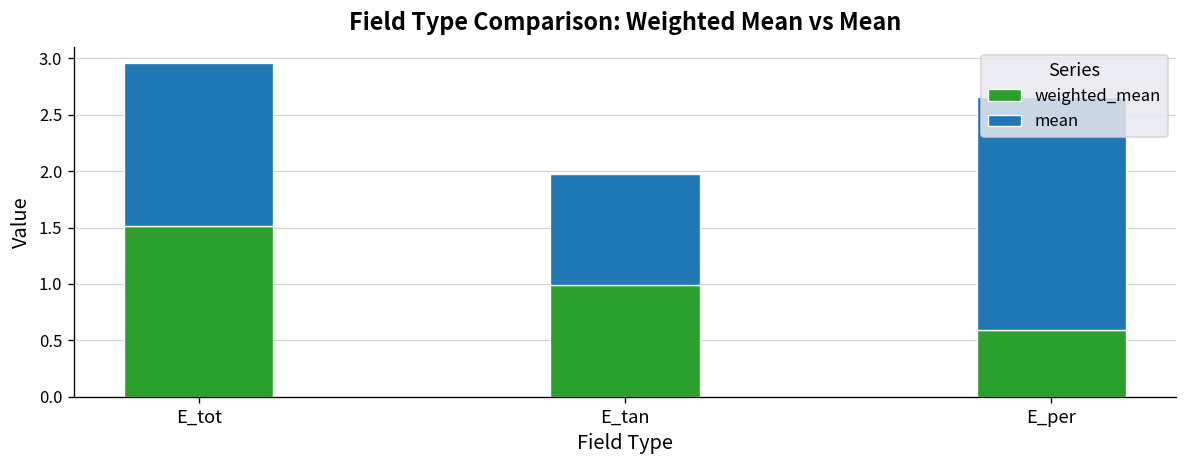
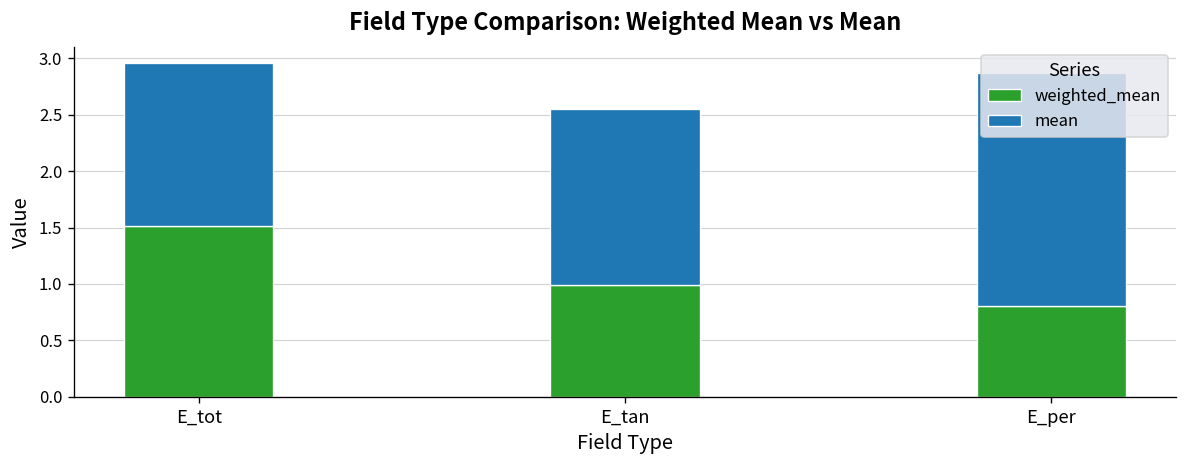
mean, E_tan: 1.0 -> 1.6
weighted_mean, E_per: 0.6 -> 0.8
